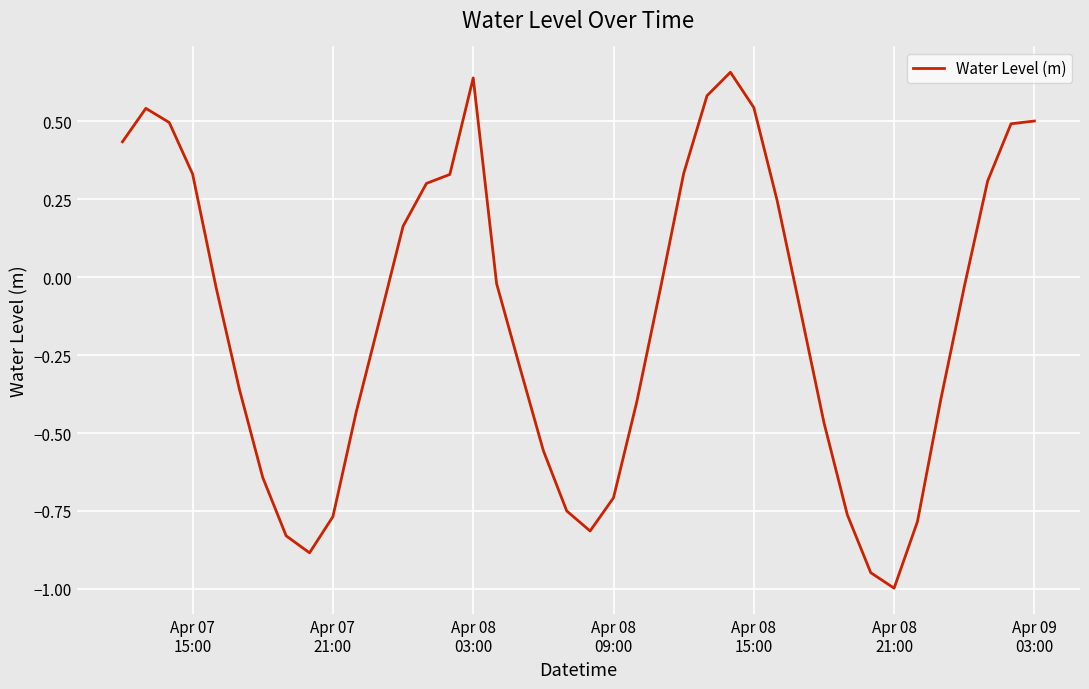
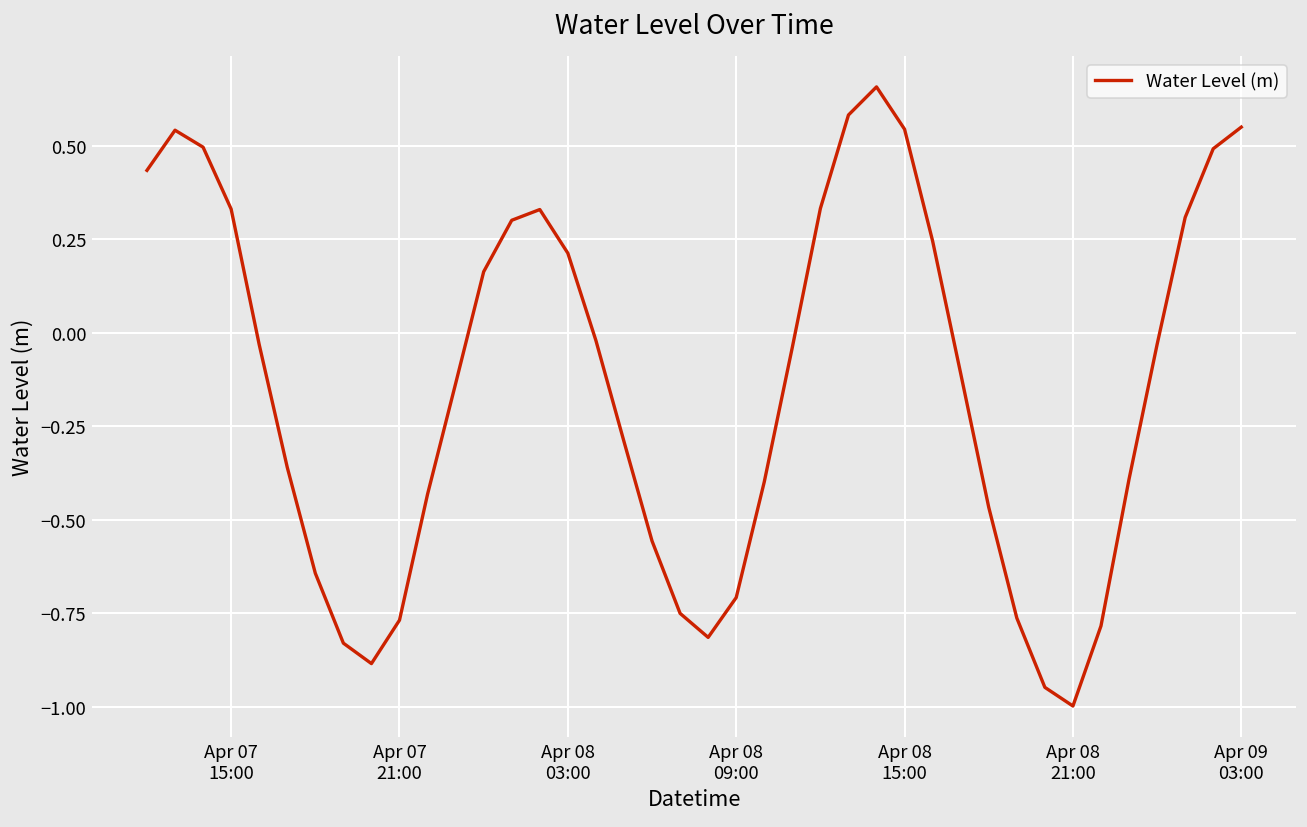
Apr 08 03:00: 0.64 -> 0.21
Apr 09 03:00: 0.50 -> 0.55
